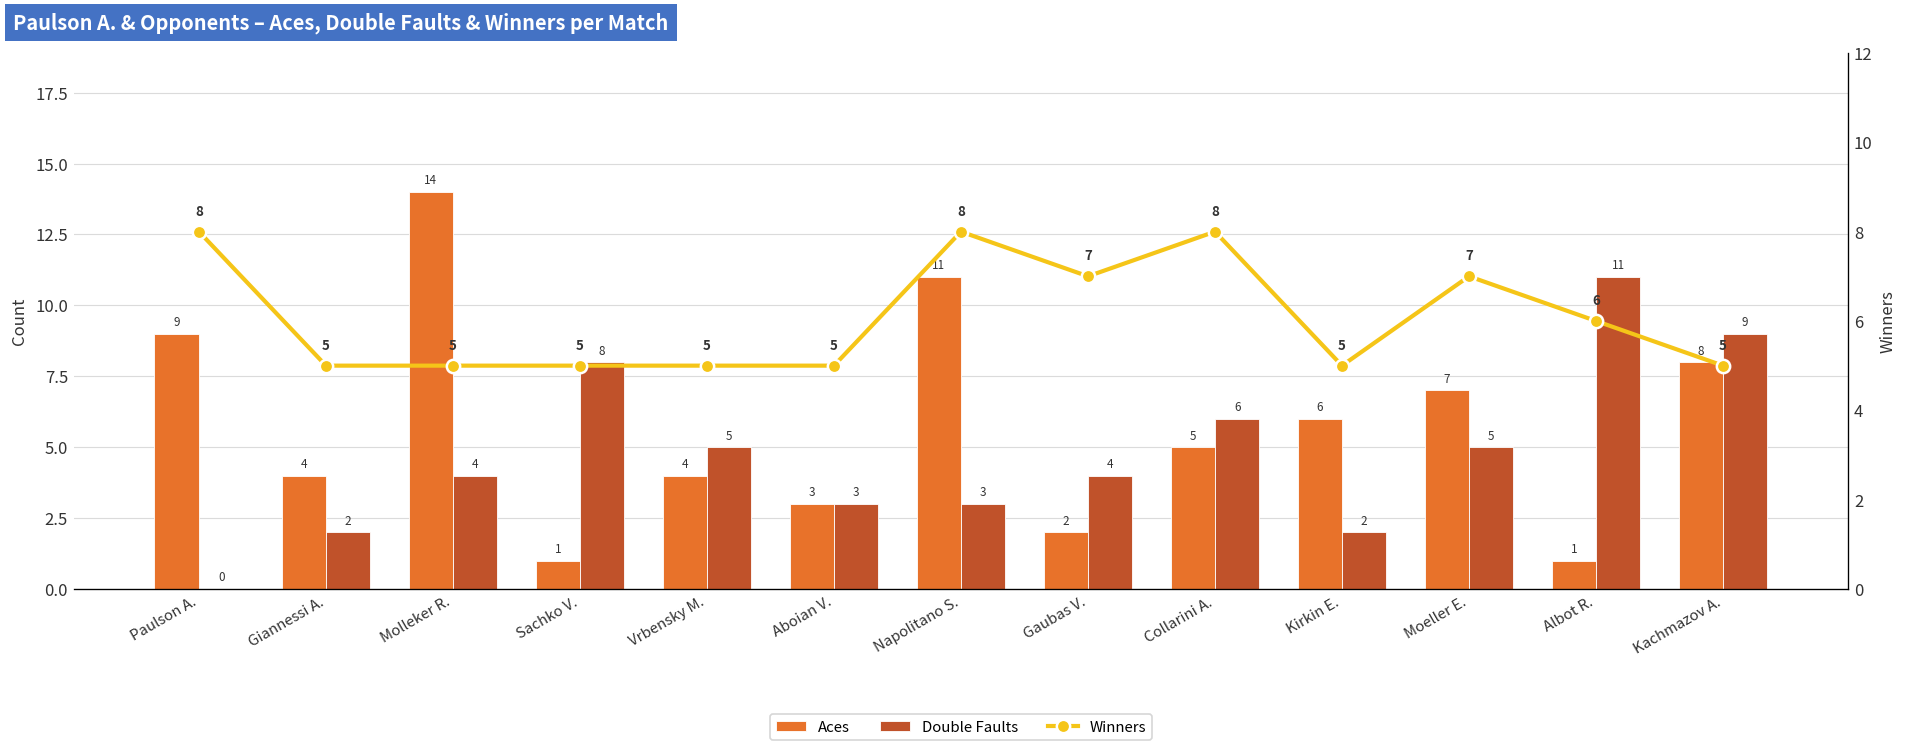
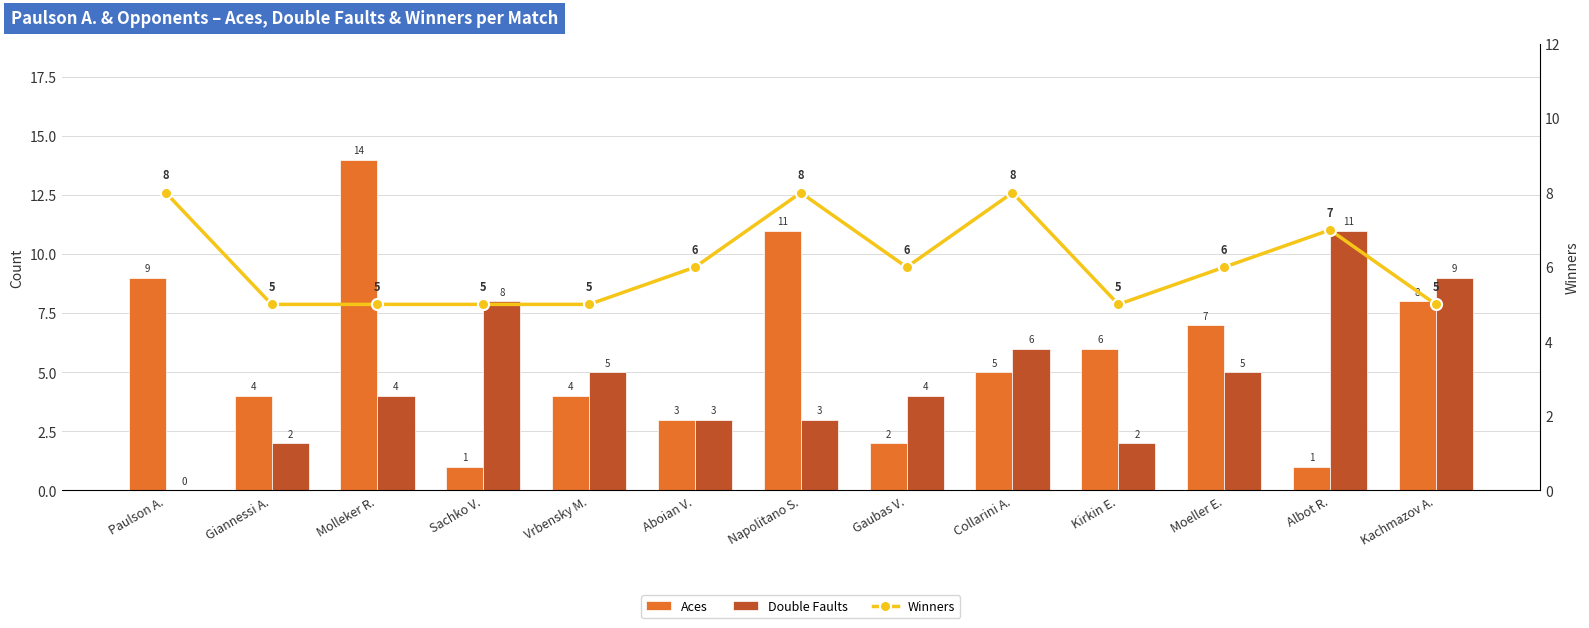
Winners, Aboian V.: 5 -> 6
Winners, Gaubas V.: 7 -> 6
Winners, Moeller E.: 7 -> 6
Winners, Albot R.: 6 -> 7
